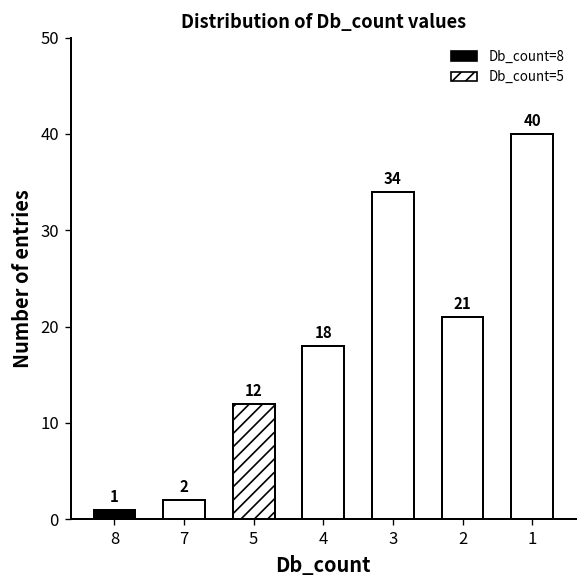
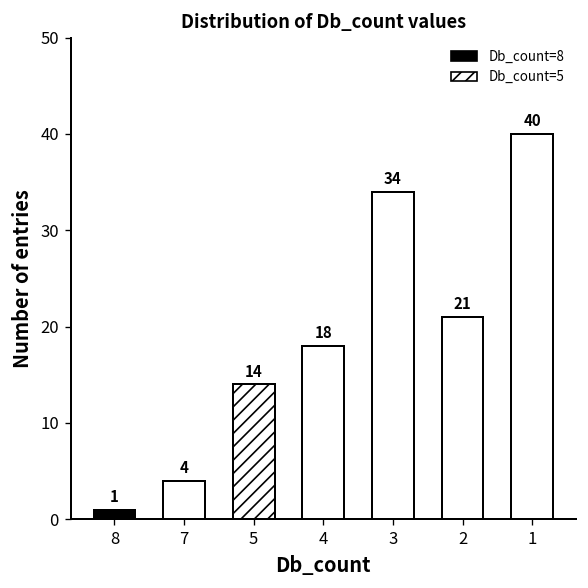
7: 2 -> 4
5: 12 -> 14
